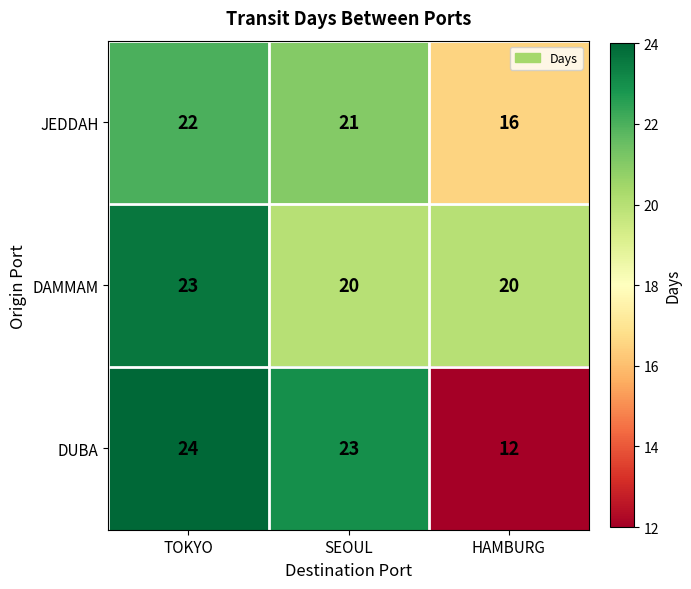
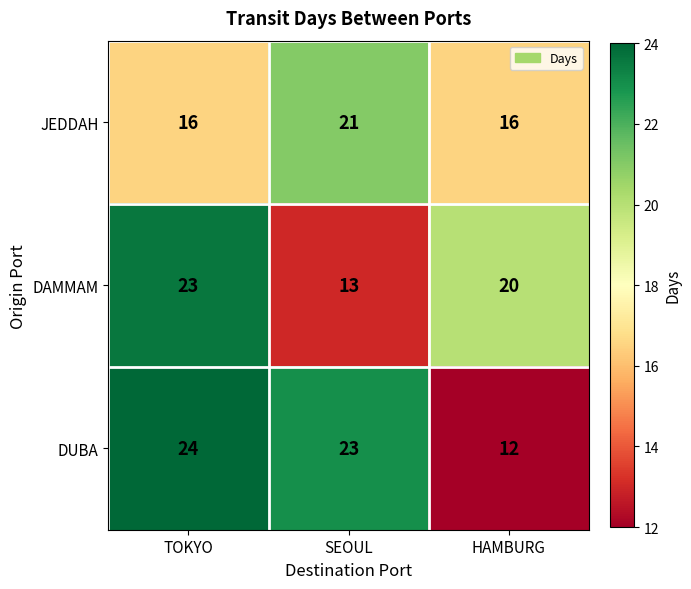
JEDDAH, TOKYO: 22 -> 16
DAMMAM, SEOUL: 20 -> 13
